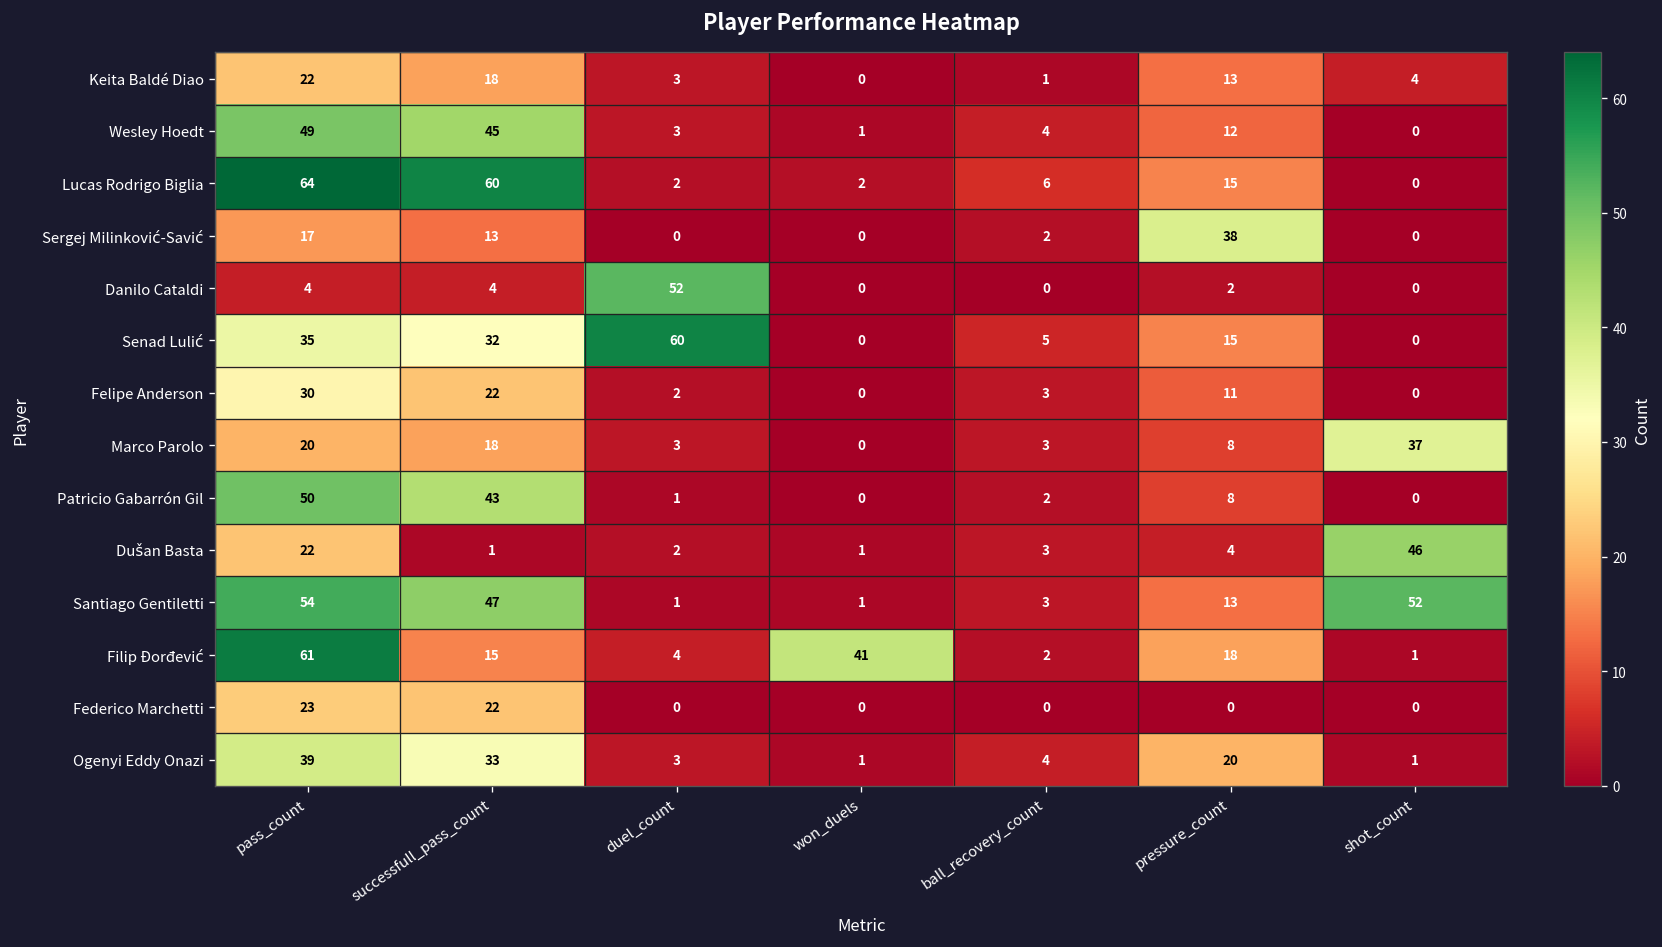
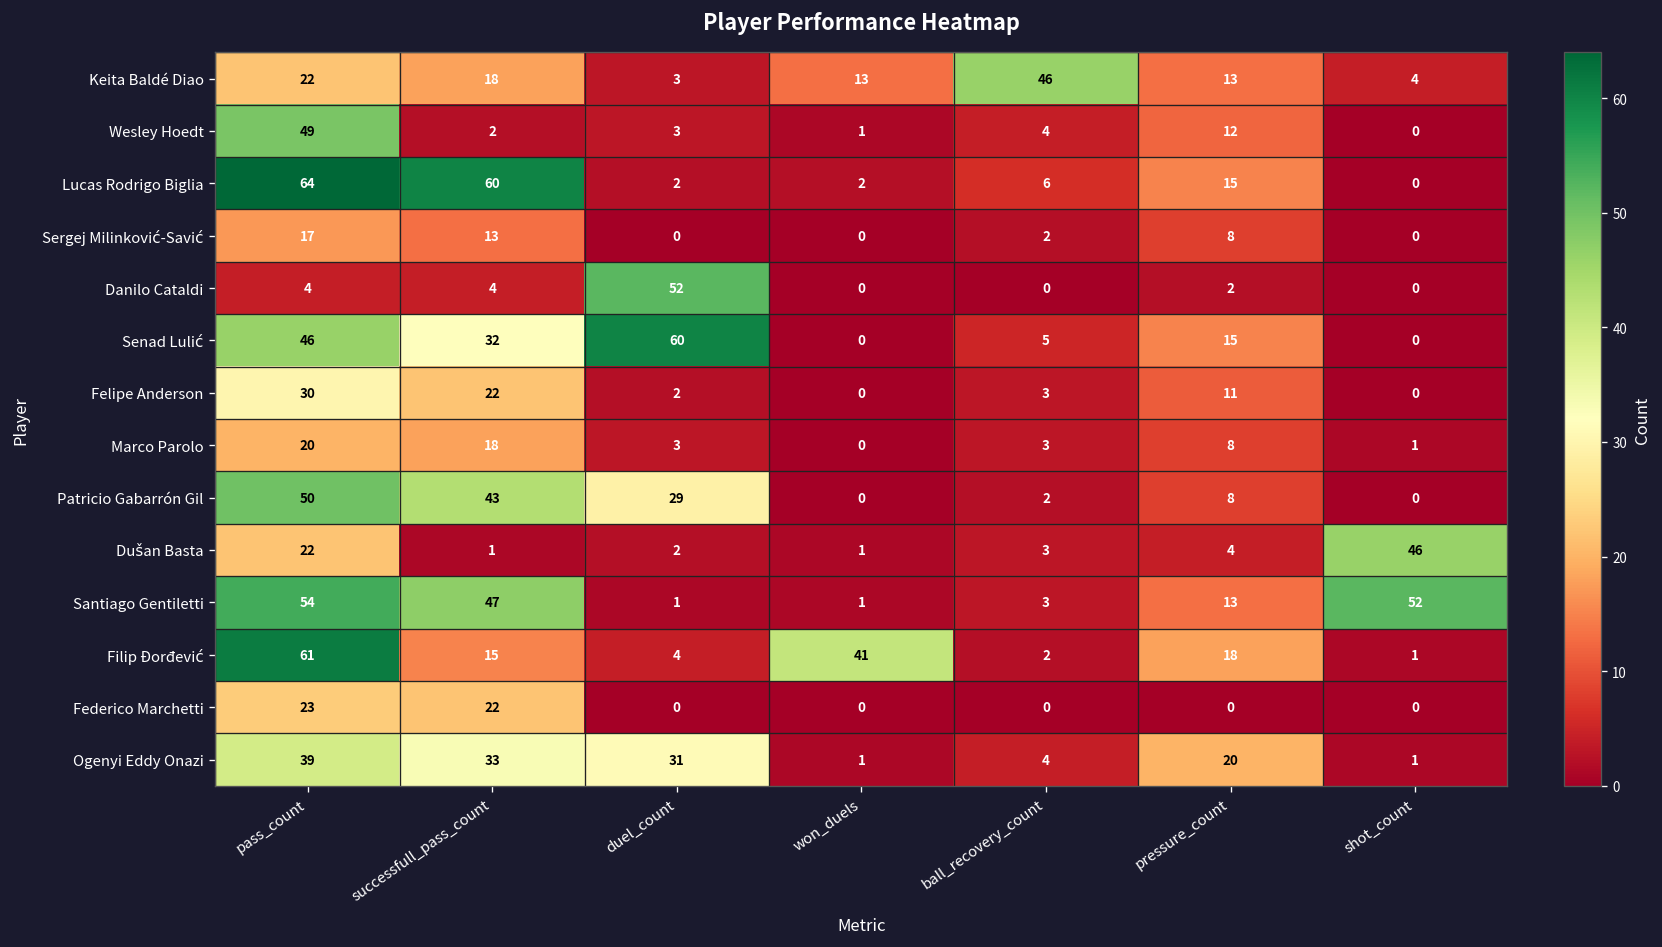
Keita Baldé Diao, won_duels: 0 -> 13
Keita Baldé Diao, ball_recovery_count: 1 -> 46
Wesley Hoedt, successfull_pass_count: 45 -> 2
Sergej Milinković-Savić, pressure_count: 38 -> 8
Senad Lulić, pass_count: 35 -> 46
Marco Parolo, shot_count: 37 -> 1
Patricio Gabarrón Gil, duel_count: 1 -> 29
Ogenyi Eddy Onazi, duel_count: 3 -> 31
